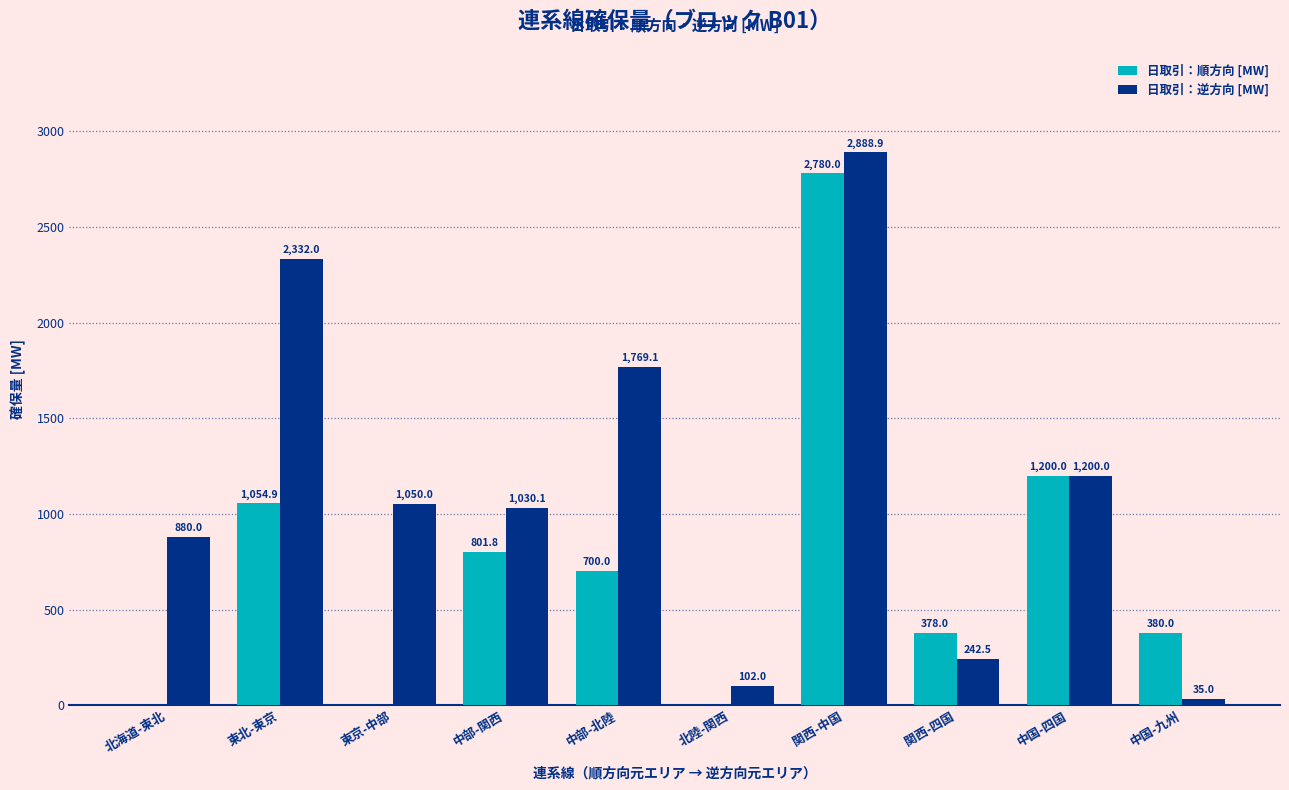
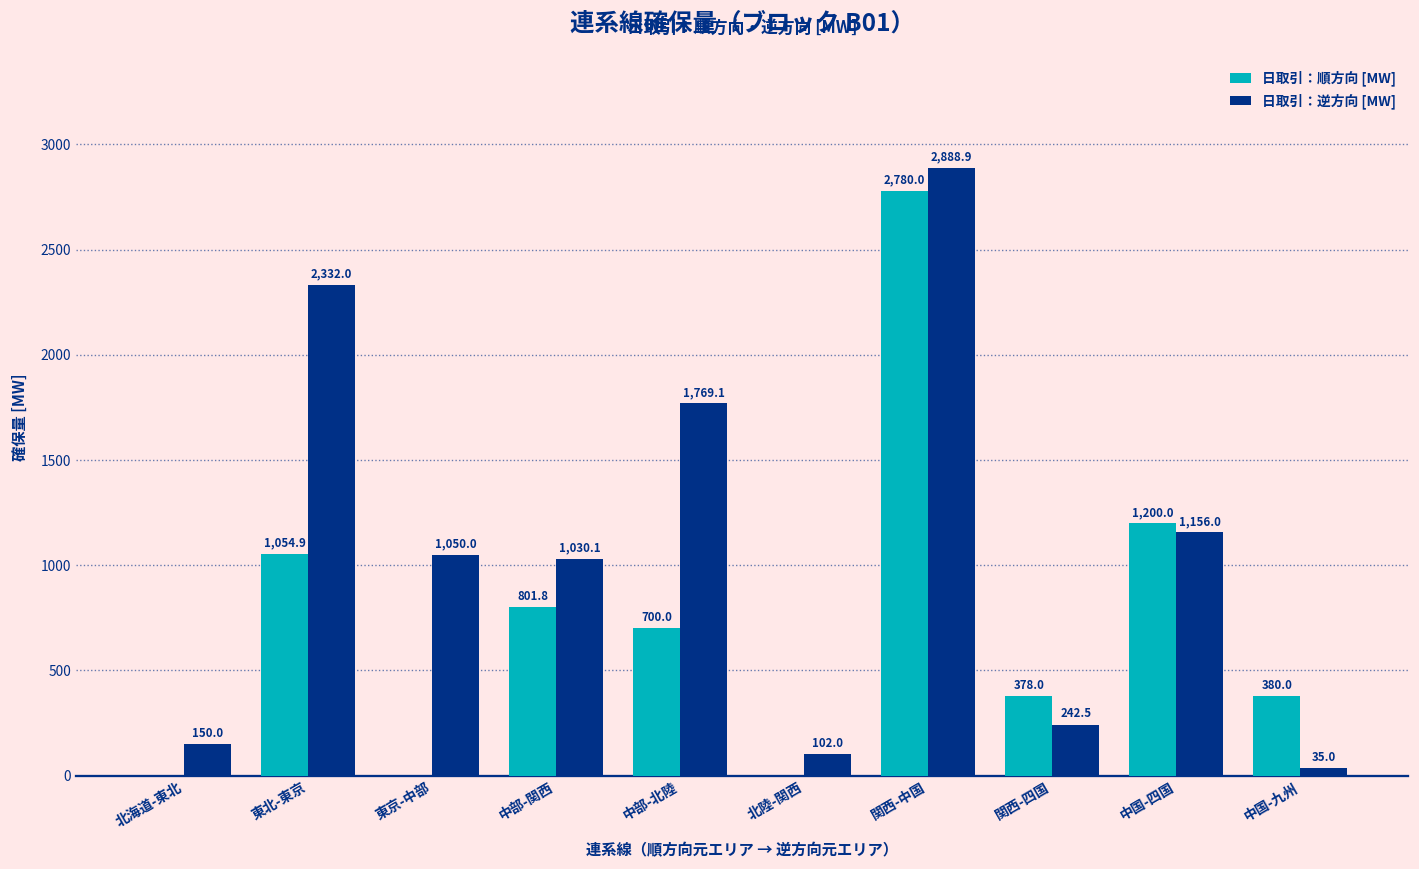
日取引：逆方向 [MW], 北海道-東北: 880.0 -> 150.0
日取引：逆方向 [MW], 中国-四国: 1,200.0 -> 1,156.0
